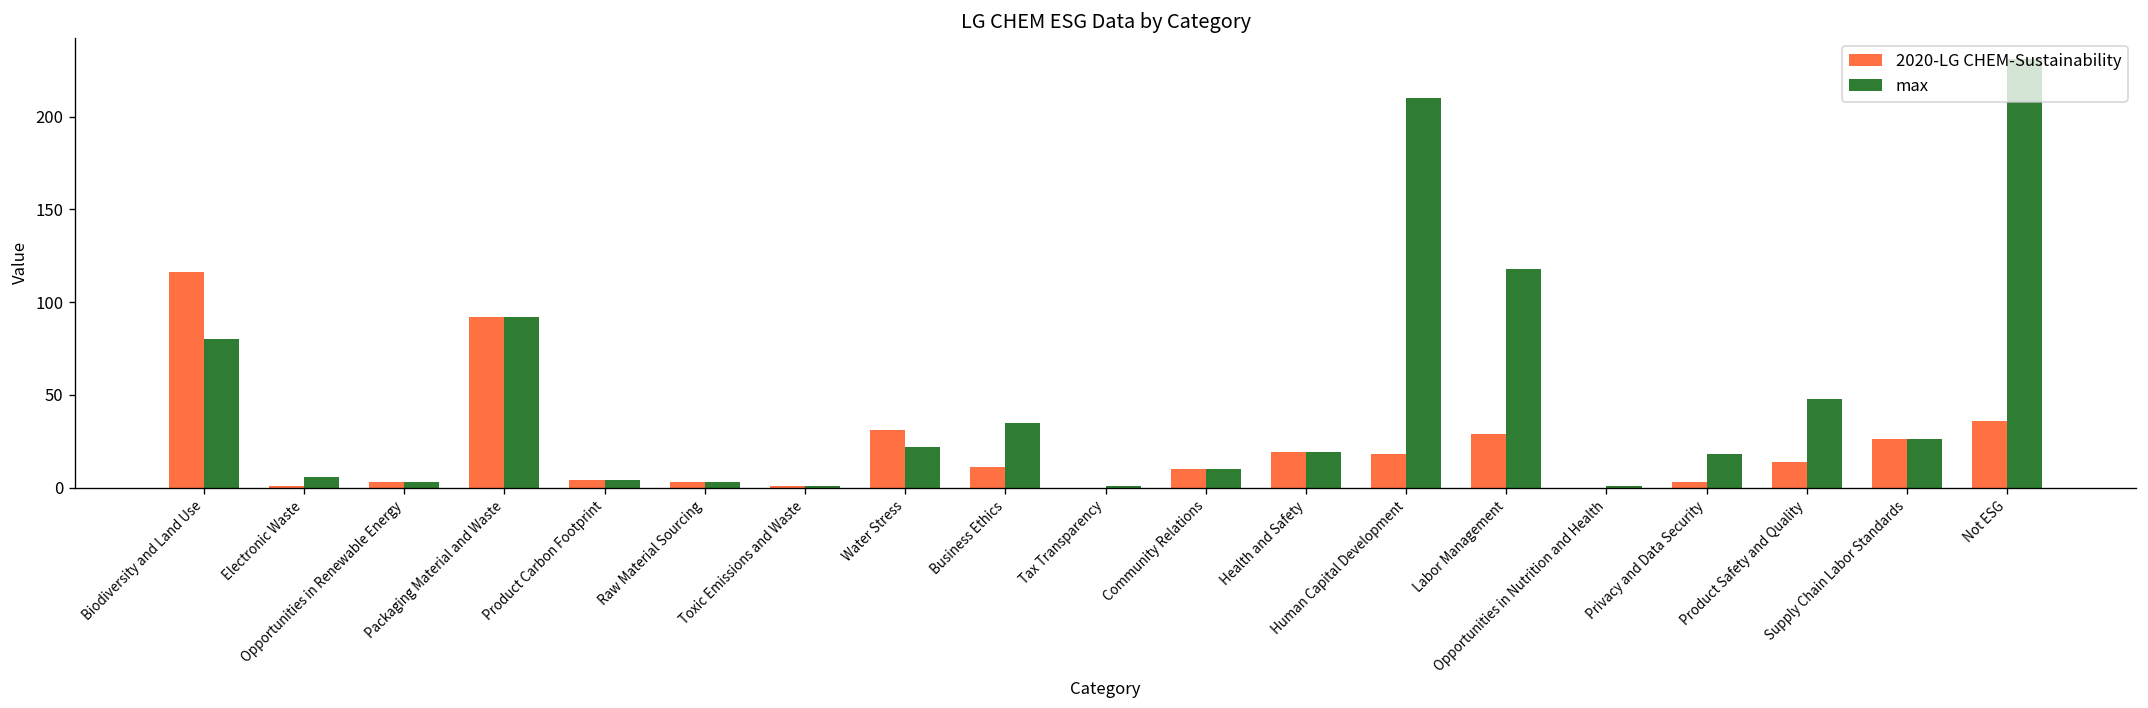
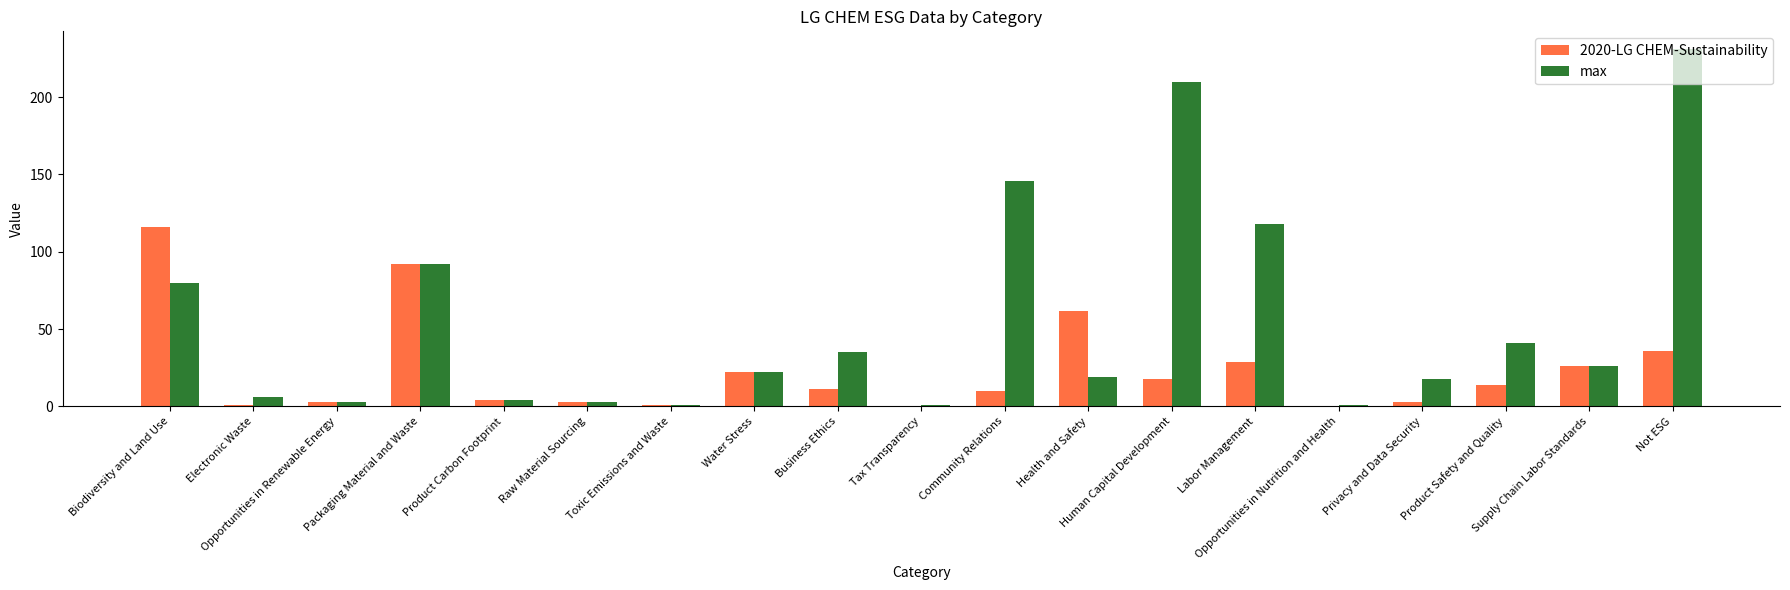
2020-LG CHEM-Sustainability, Water Stress: 31 -> 22
max, Community Relations: 10 -> 146
2020-LG CHEM-Sustainability, Health and Safety: 19 -> 62
max, Product Safety and Quality: 48 -> 41
